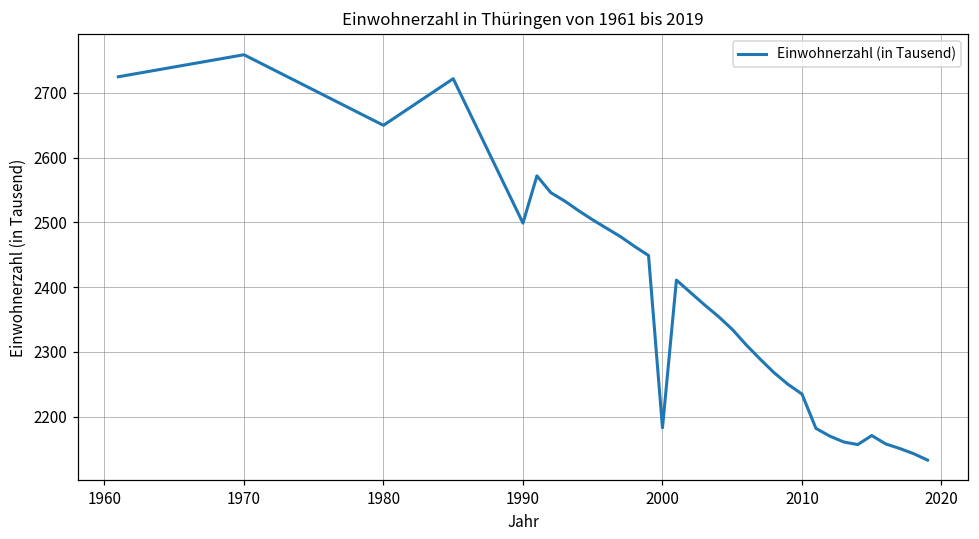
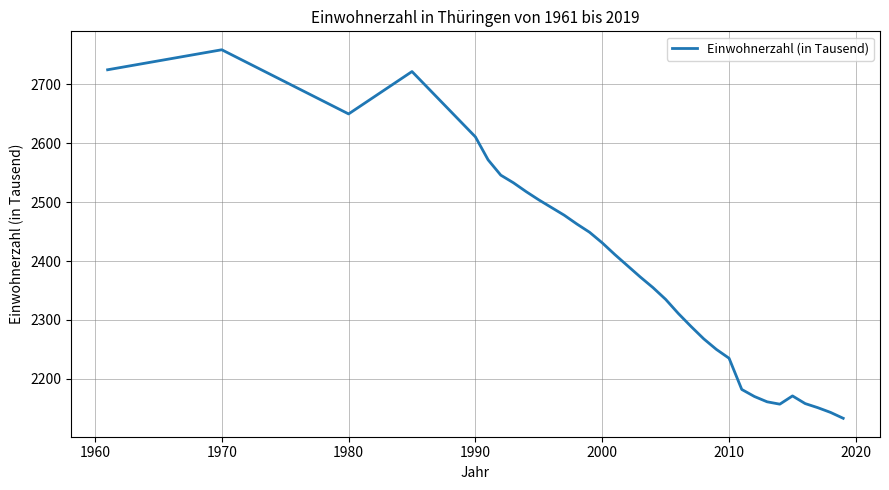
1990: 2500 -> 2610
2000: 2180 -> 2430
